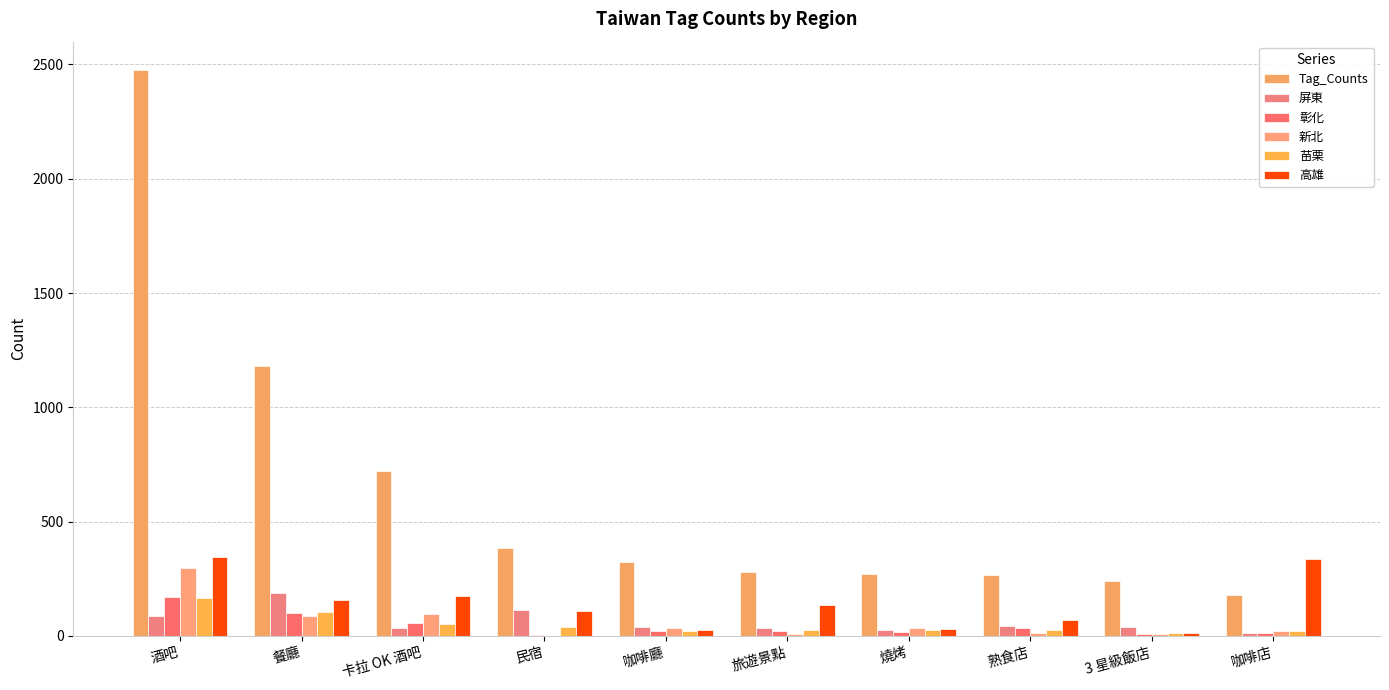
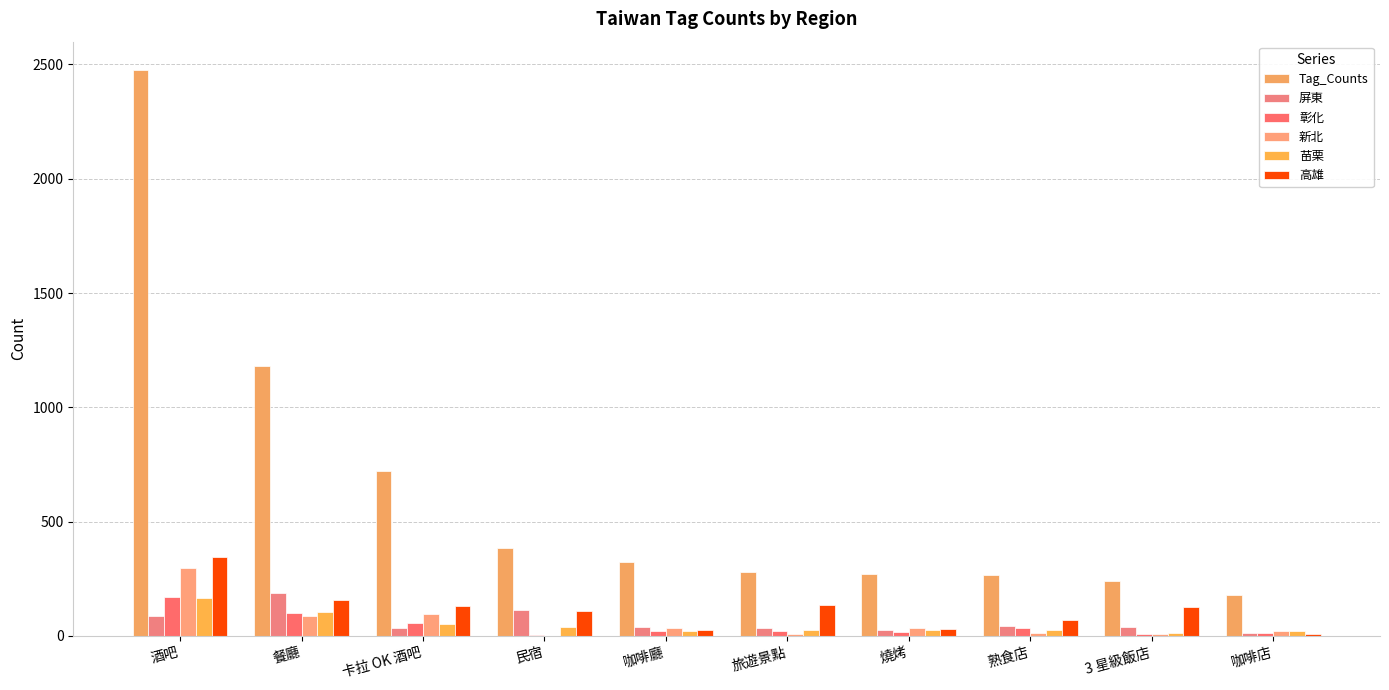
高雄, 卡拉 OK 酒吧: 180 -> 130
高雄, 3 星級飯店: 10 -> 130
高雄, 咖啡店: 340 -> 10
